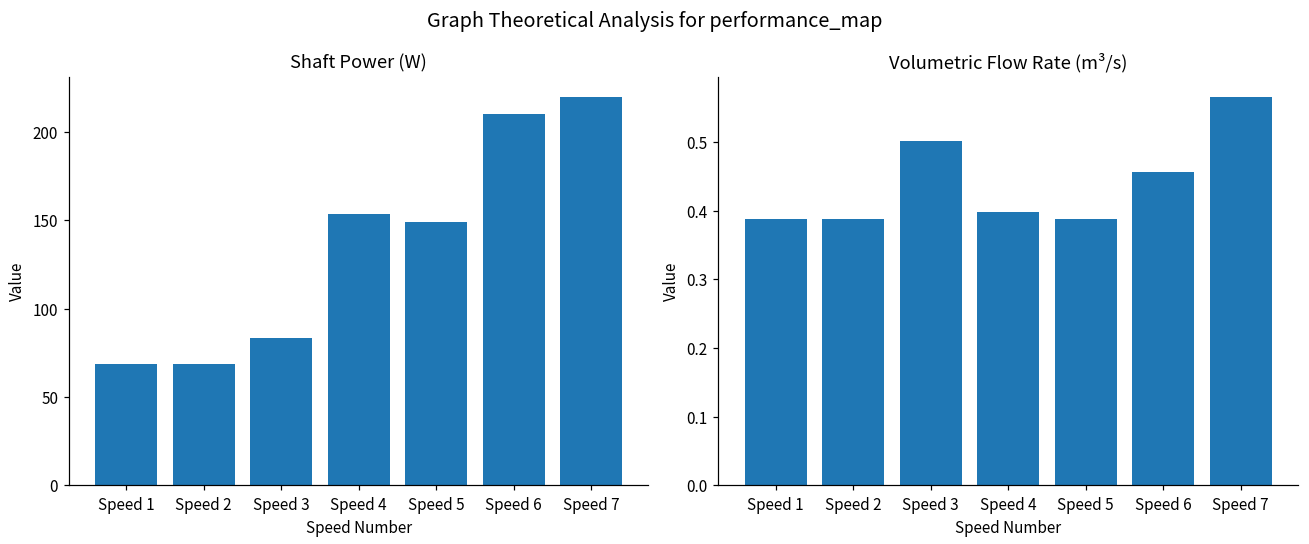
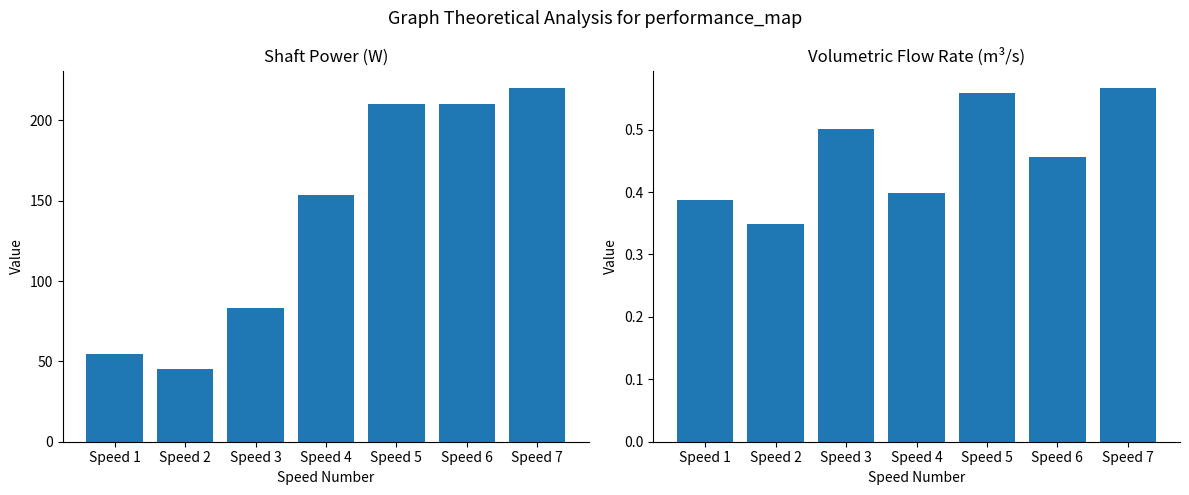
Shaft Power (W), Speed 1: 69 -> 55
Shaft Power (W), Speed 2: 69 -> 46
Shaft Power (W), Speed 5: 149 -> 210
Volumetric Flow Rate (m³/s), Speed 2: 0.39 -> 0.35
Volumetric Flow Rate (m³/s), Speed 5: 0.39 -> 0.56
